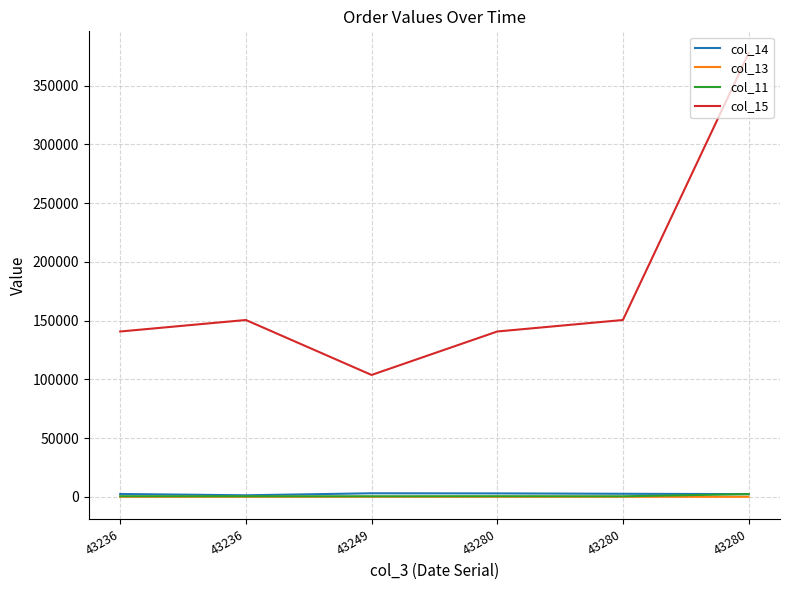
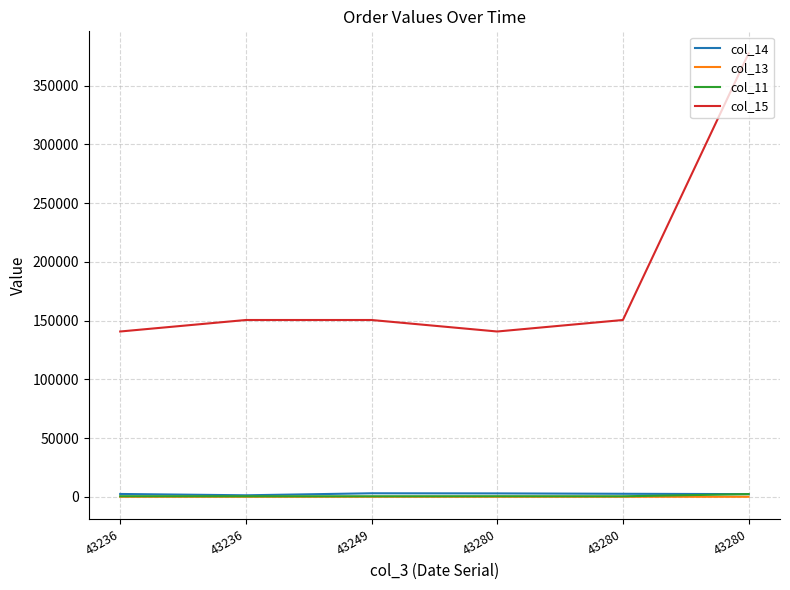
col_15, 43249: 104000 -> 150000
